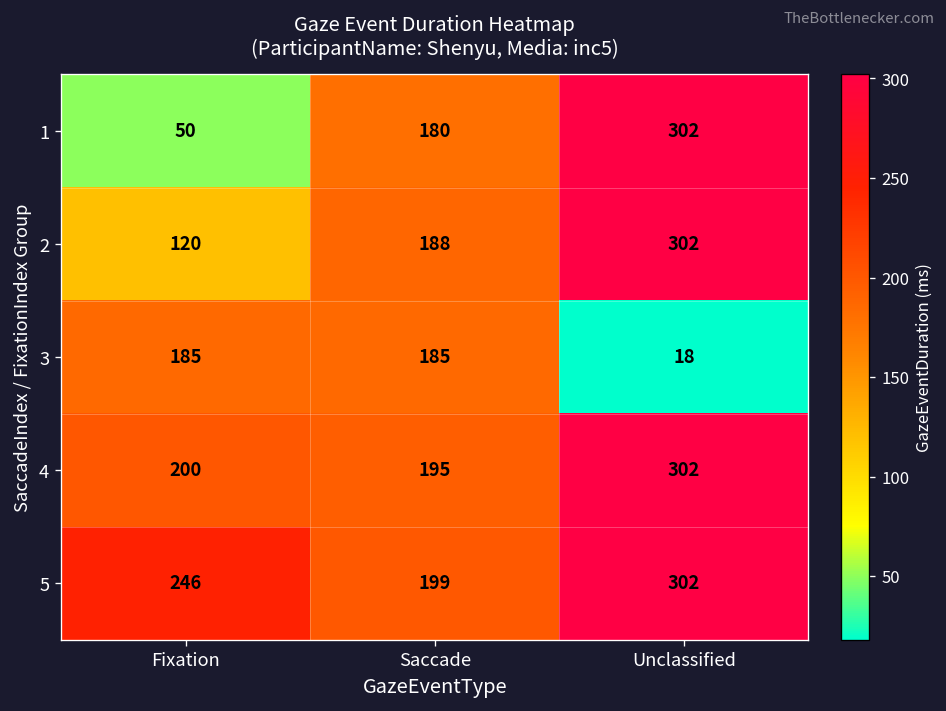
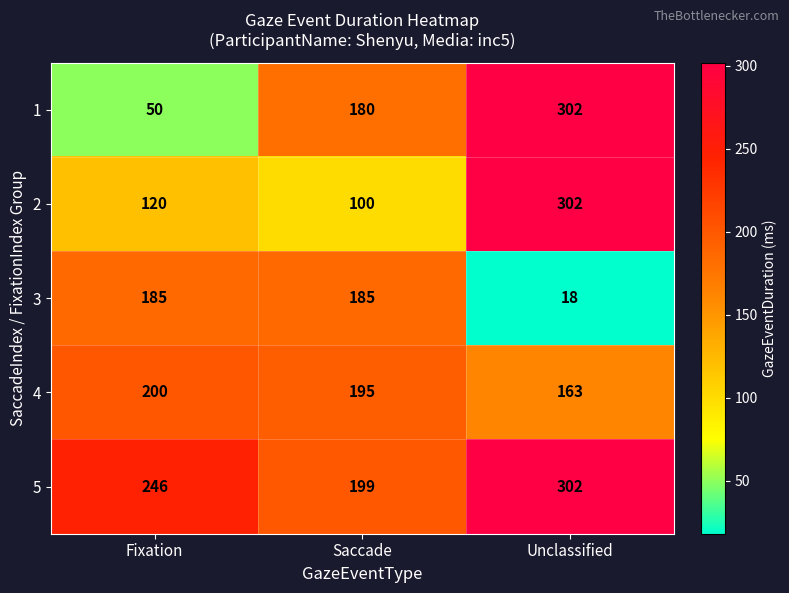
2, Saccade: 188 -> 100
4, Unclassified: 302 -> 163
